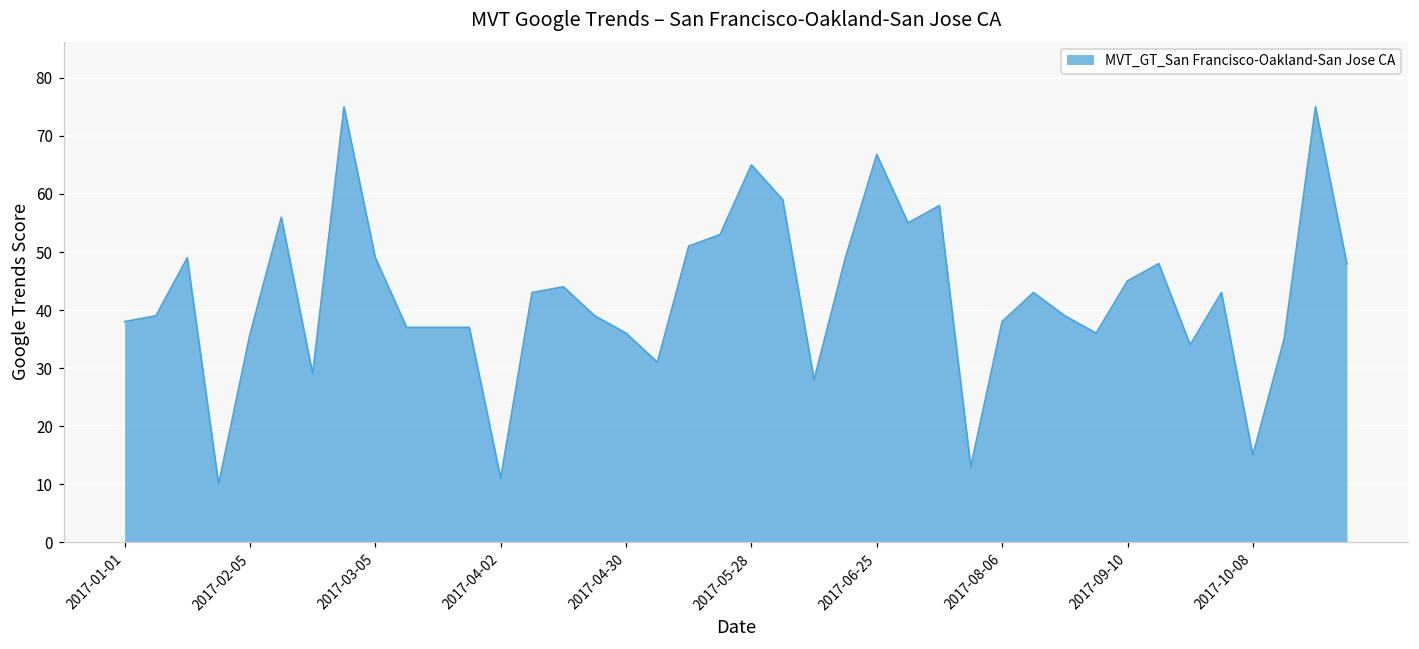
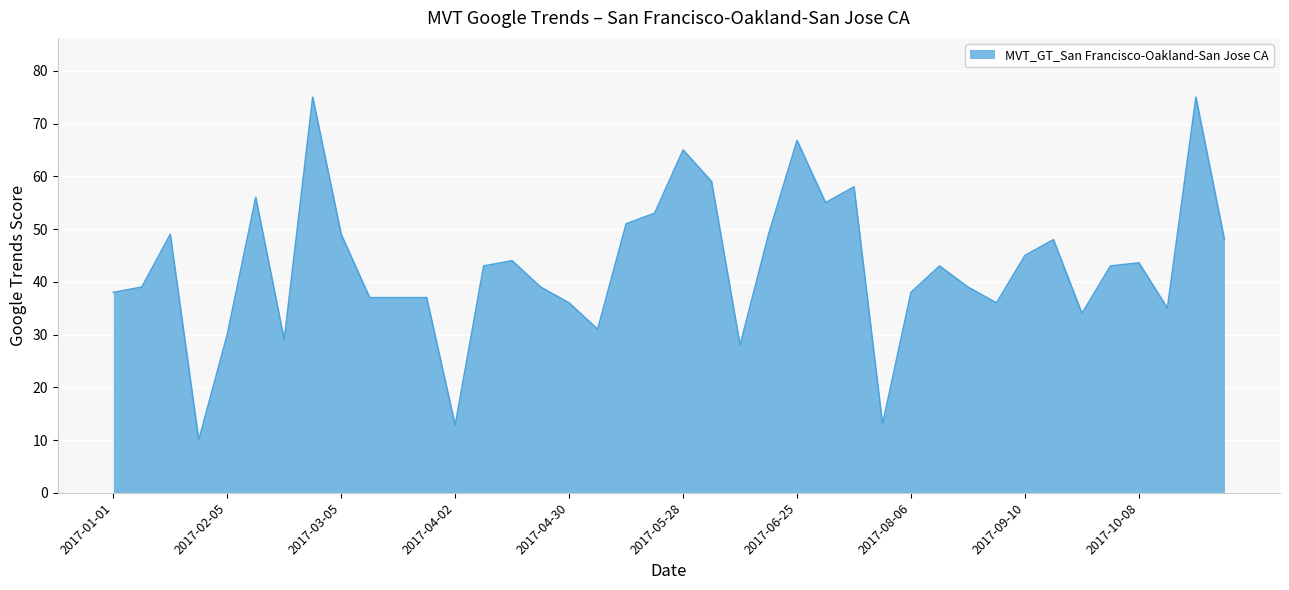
2017-02-05: 36 -> 30
2017-04-02: 11 -> 13
2017-10-08: 15 -> 44
